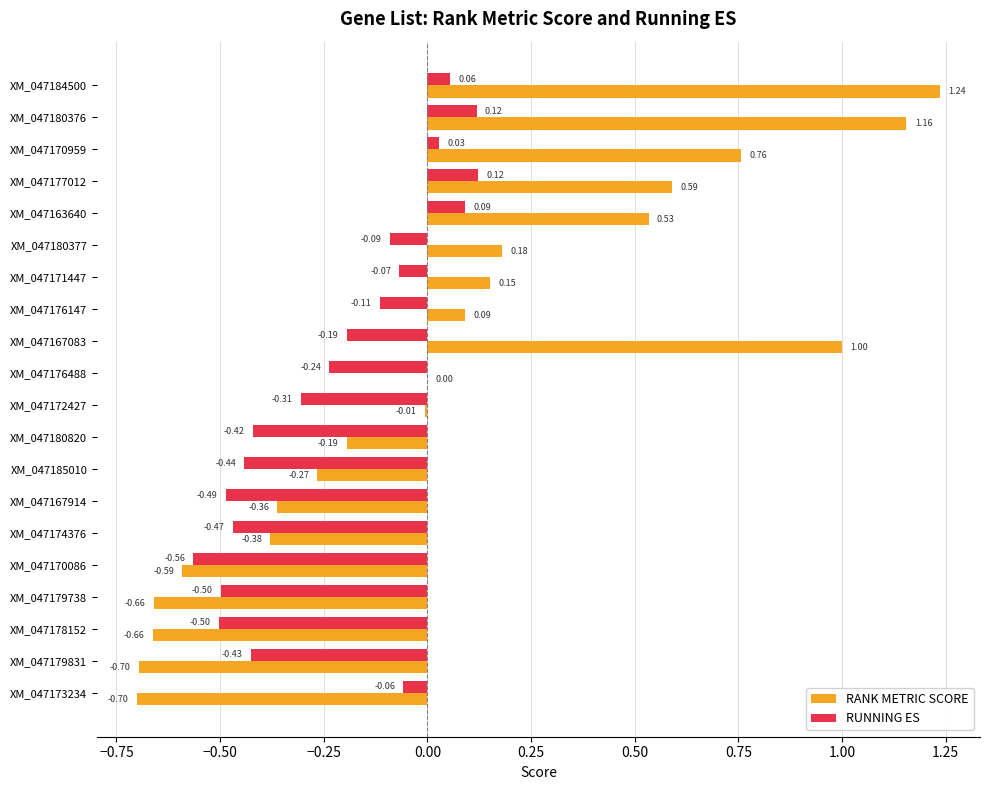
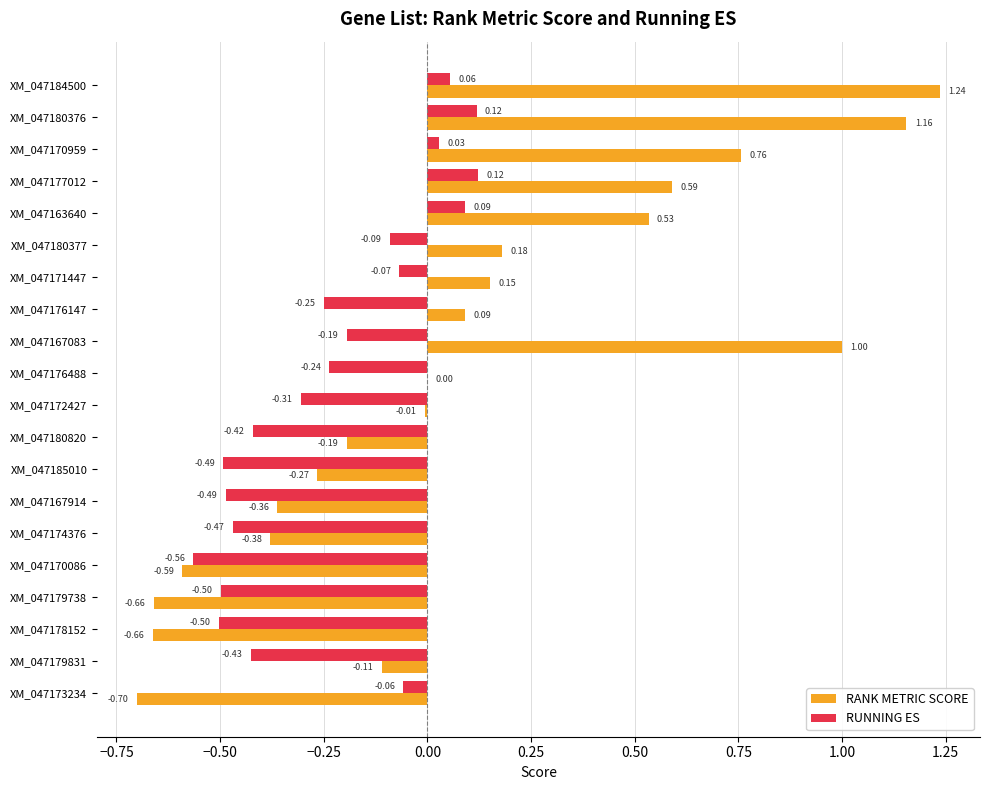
RUNNING ES, XM_047176147: -0.11 -> -0.25
RUNNING ES, XM_047185010: -0.44 -> -0.49
RANK METRIC SCORE, XM_047179831: -0.70 -> -0.11
